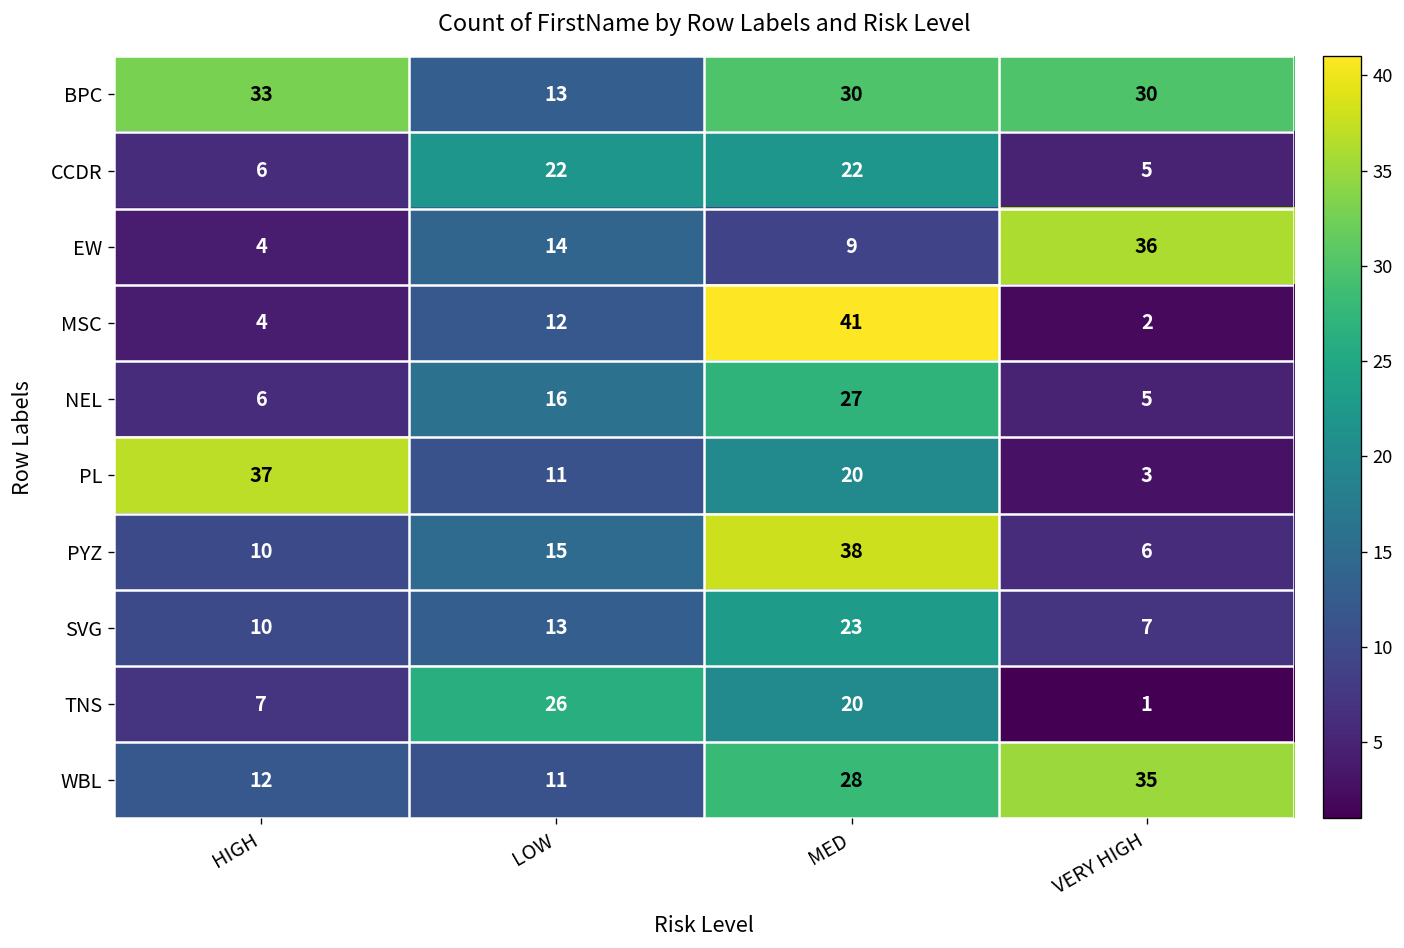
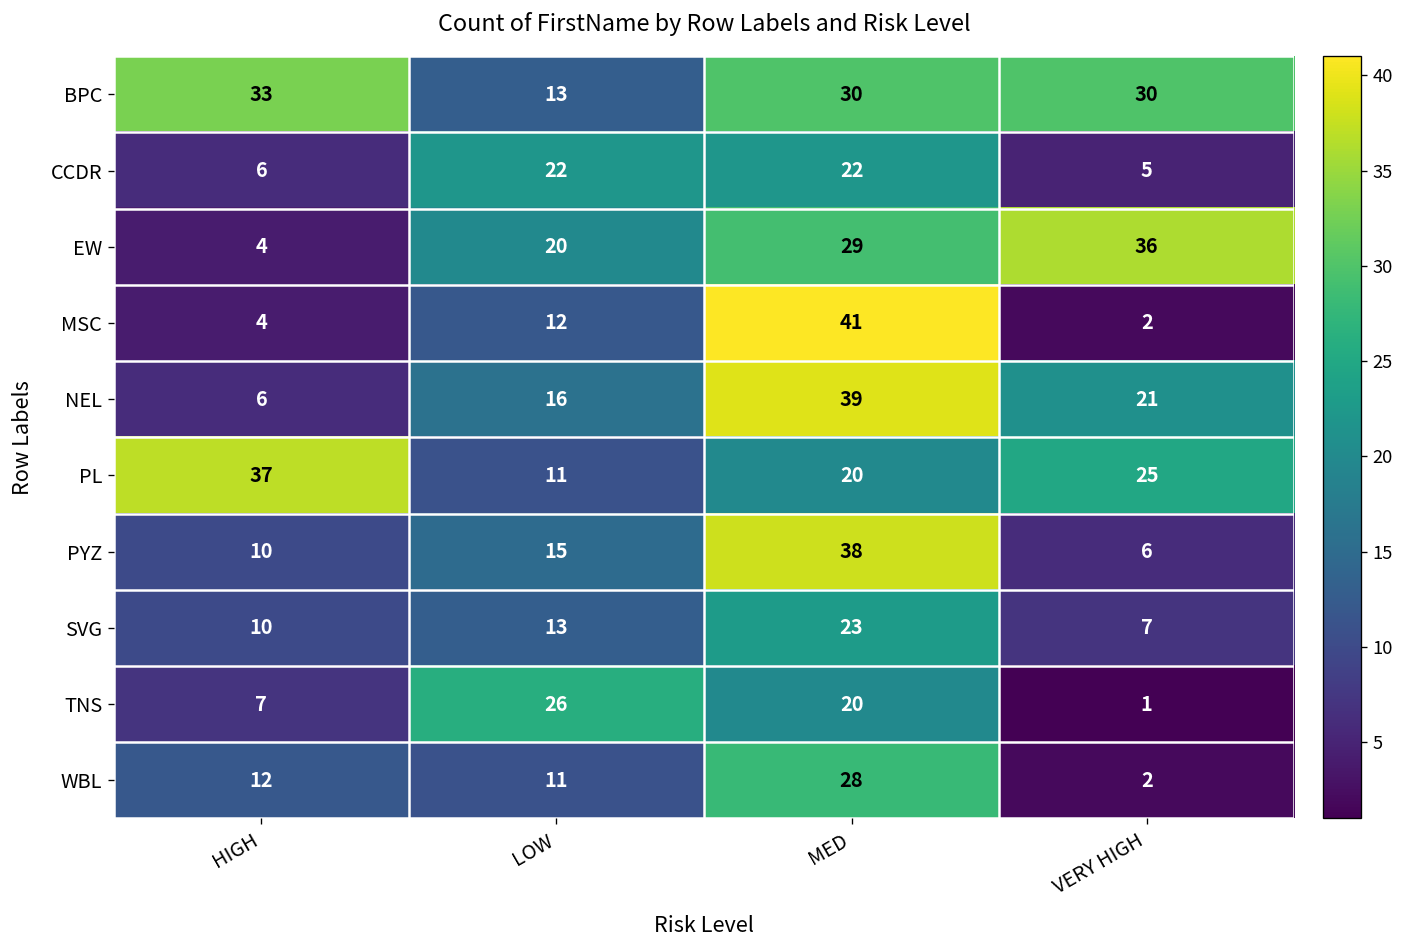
EW, LOW: 14 -> 20
EW, MED: 9 -> 29
NEL, MED: 27 -> 39
NEL, VERY HIGH: 5 -> 21
PL, VERY HIGH: 3 -> 25
WBL, VERY HIGH: 35 -> 2
